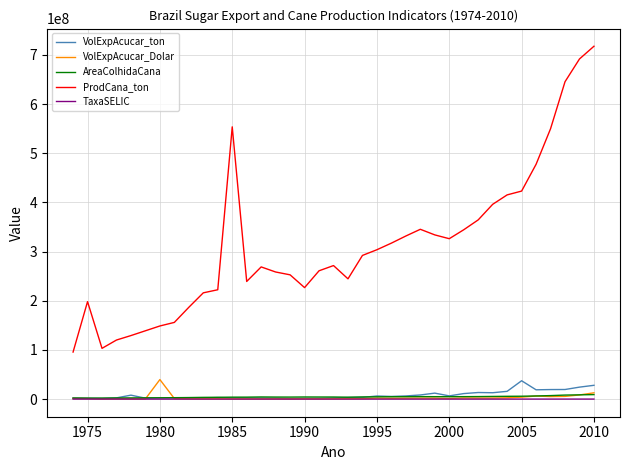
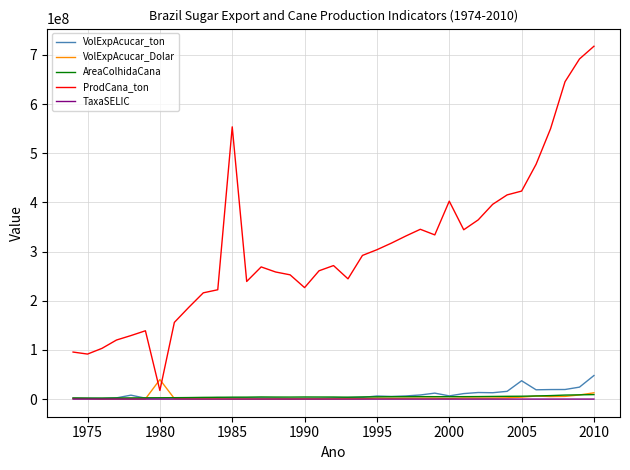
ProdCana_ton, 1975: 200000000 -> 90000000
ProdCana_ton, 1980: 150000000 -> 20000000
ProdCana_ton, 2000: 330000000 -> 400000000
VolExpAcucar_ton, 2010: 30000000 -> 50000000
